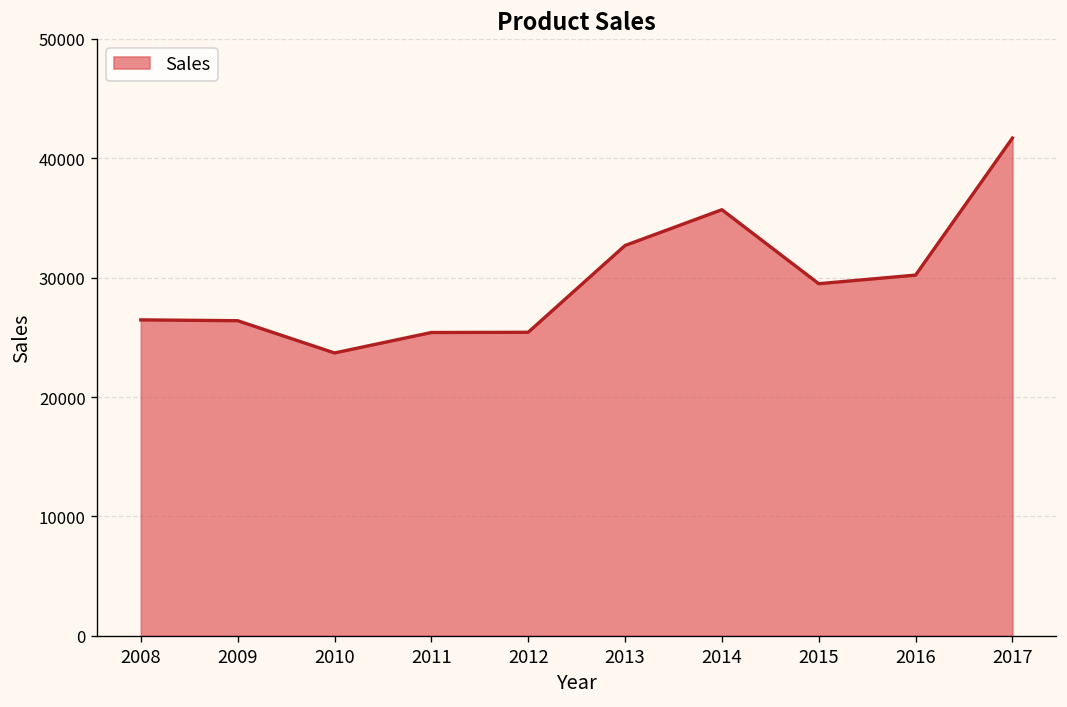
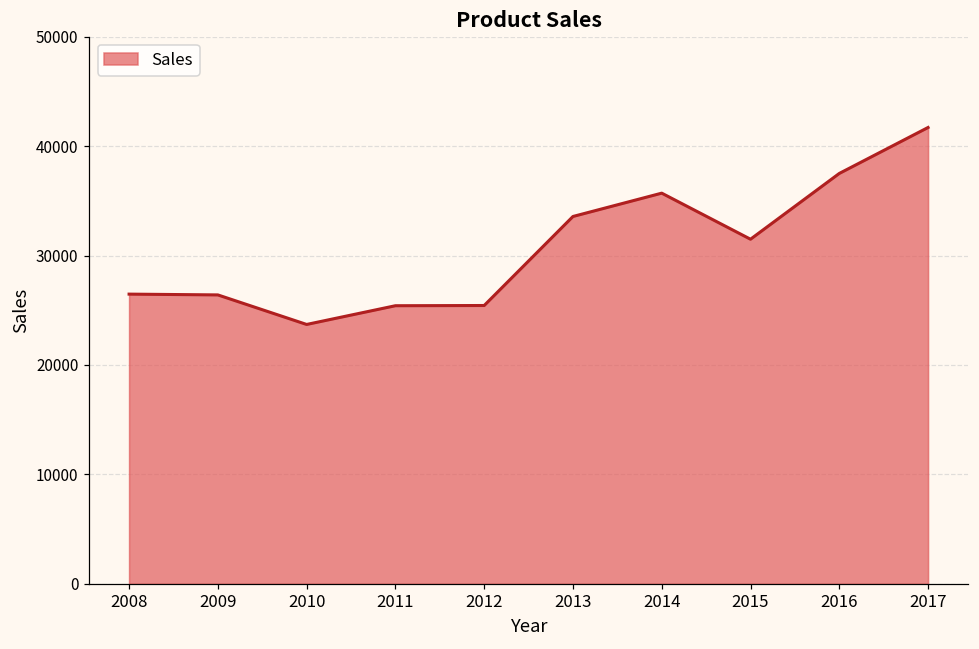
2013: 33000 -> 34000
2015: 30000 -> 31000
2016: 30000 -> 38000
